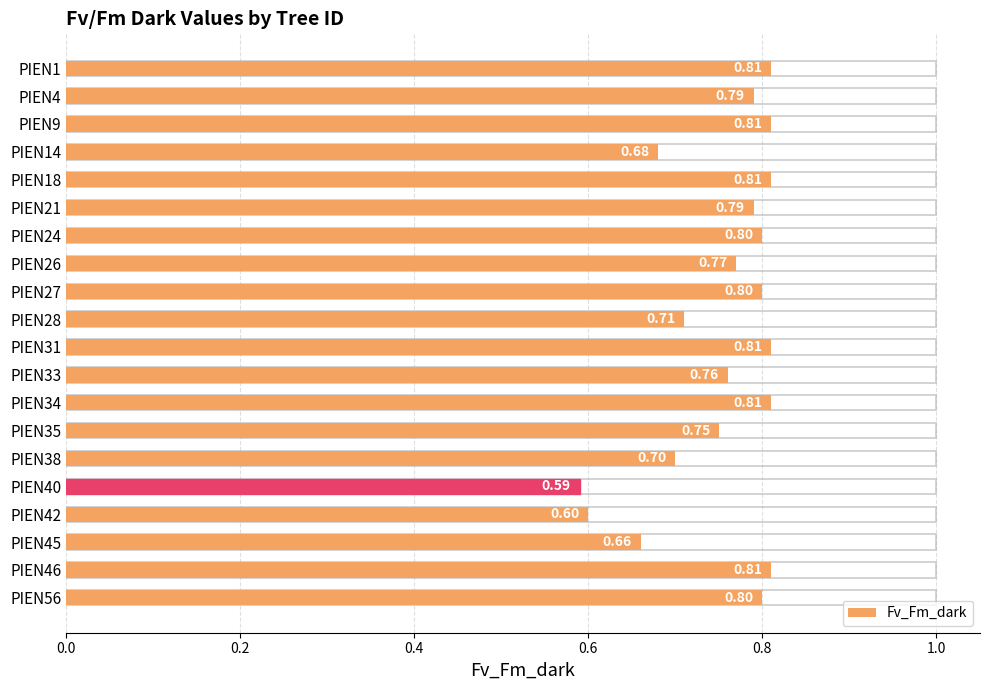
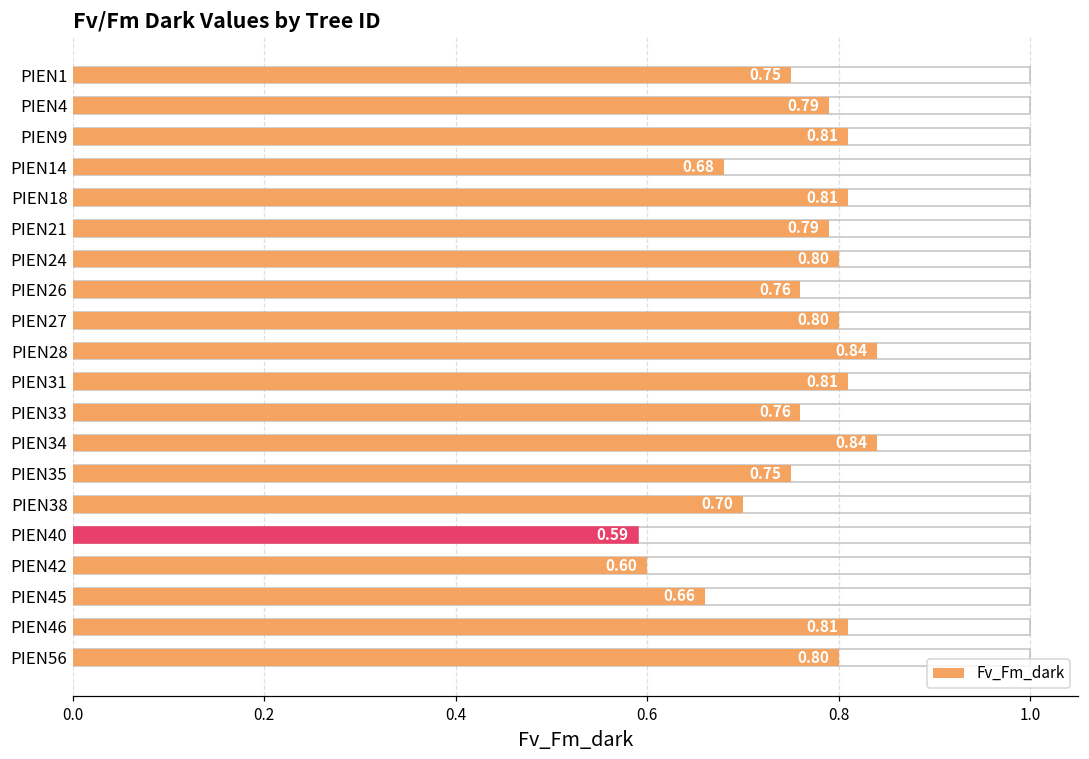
Fv_Fm_dark, PIEN1: 0.81 -> 0.75
Fv_Fm_dark, PIEN26: 0.77 -> 0.76
Fv_Fm_dark, PIEN28: 0.71 -> 0.84
Fv_Fm_dark, PIEN34: 0.81 -> 0.84
